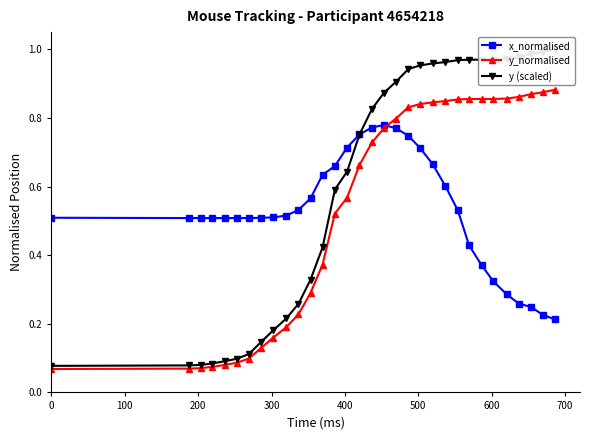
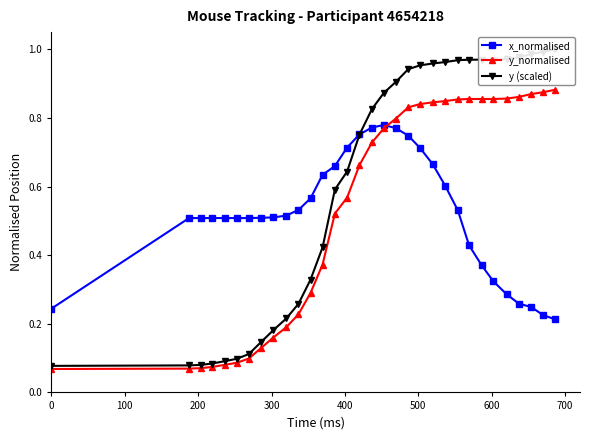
x_normalised, 0: 0.51 -> 0.24
